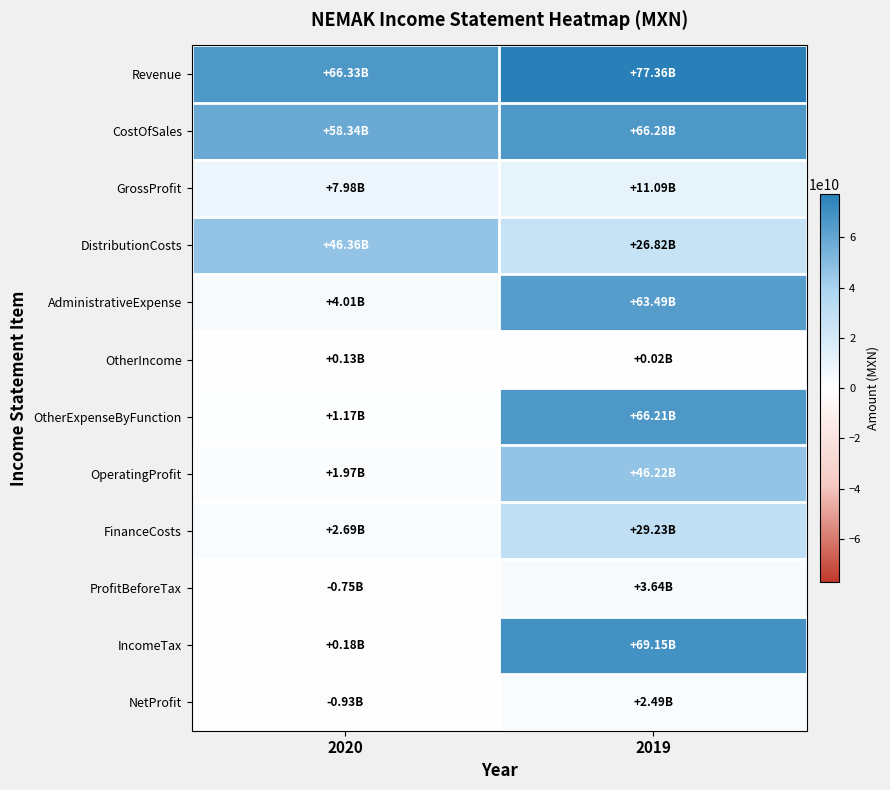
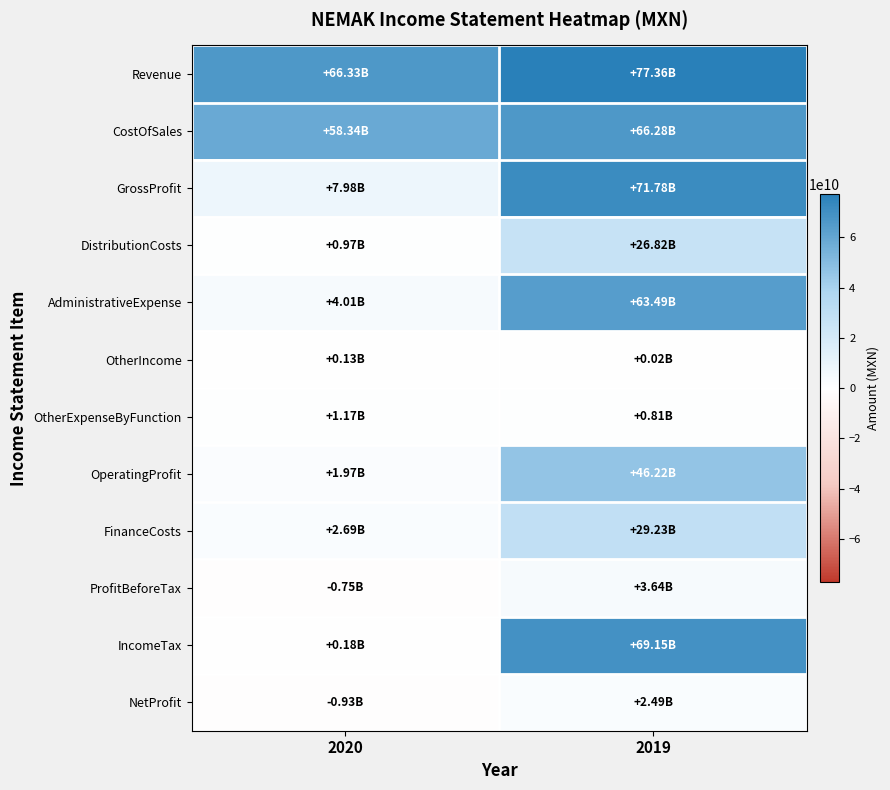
GrossProfit, 2019: +11.09B -> +71.78B
DistributionCosts, 2020: +46.36B -> +0.97B
OtherExpenseByFunction, 2019: +66.21B -> +0.81B
